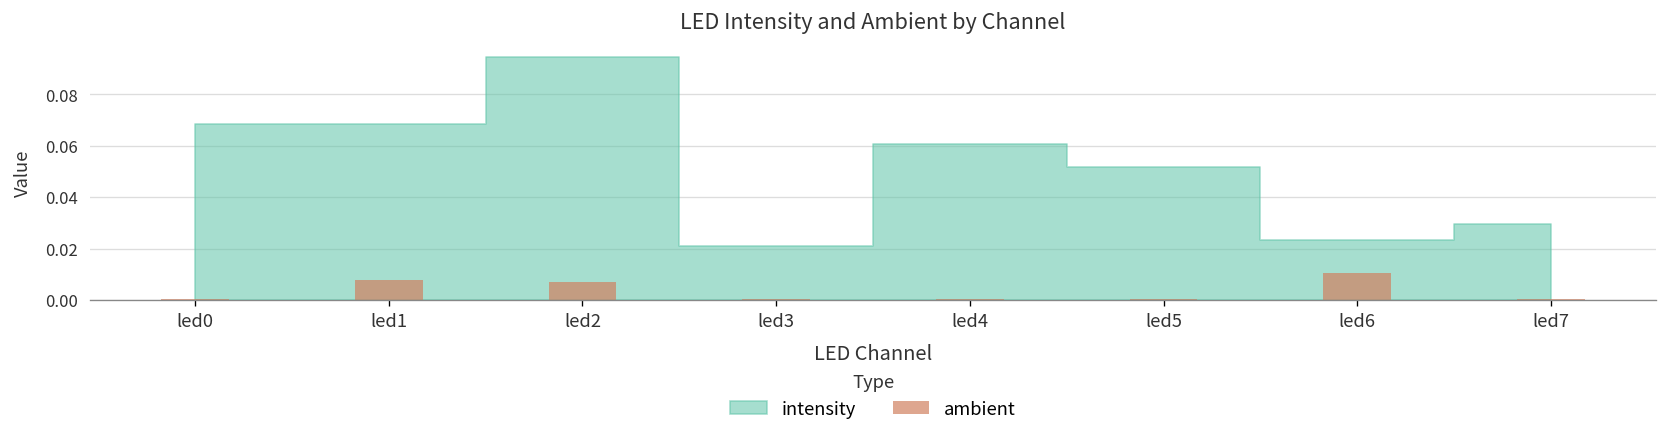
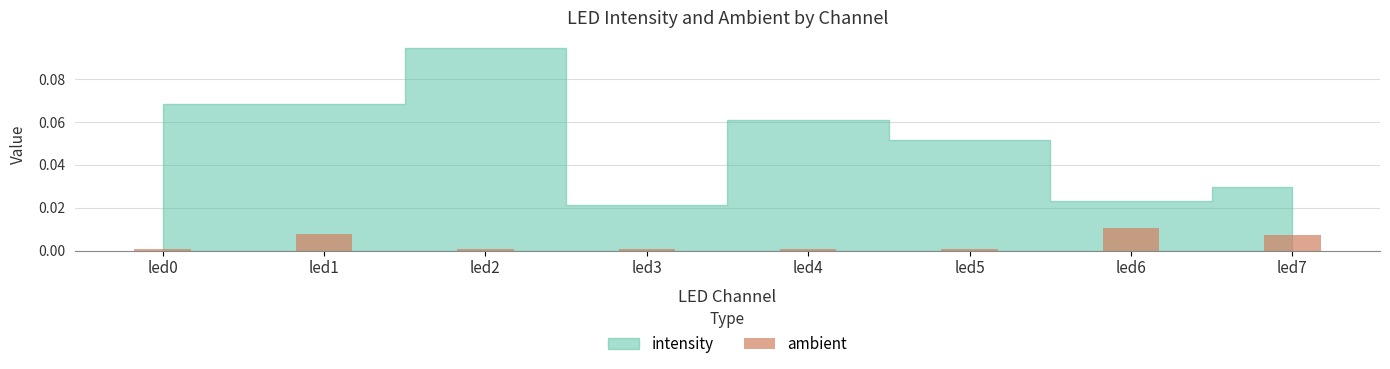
ambient, led2: 0.007 -> 0.001
ambient, led7: 0.001 -> 0.007
